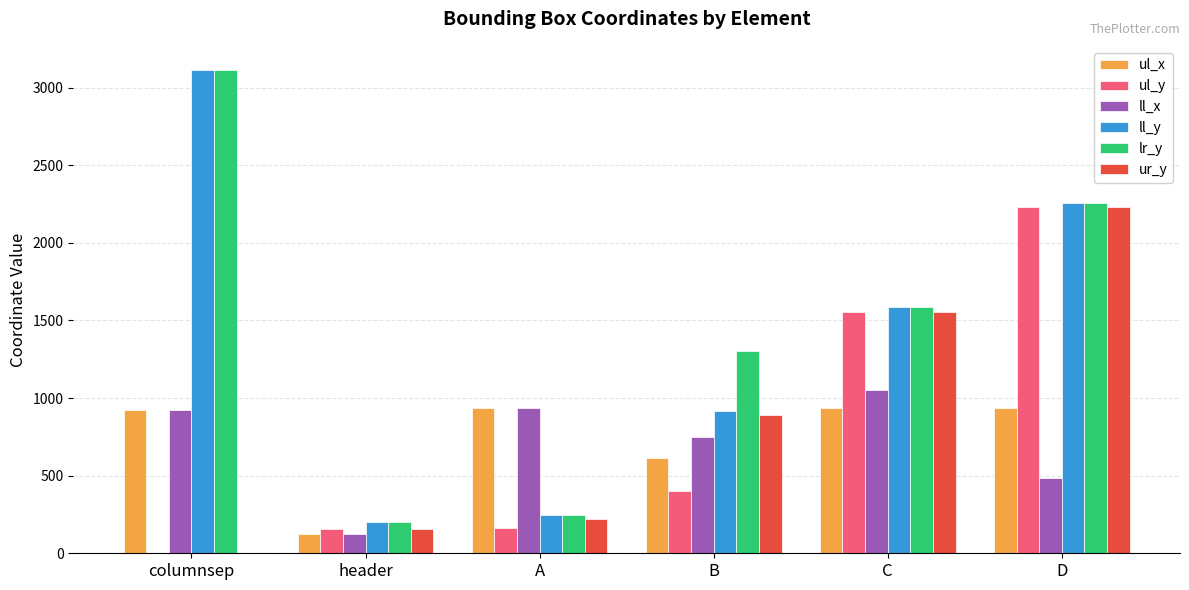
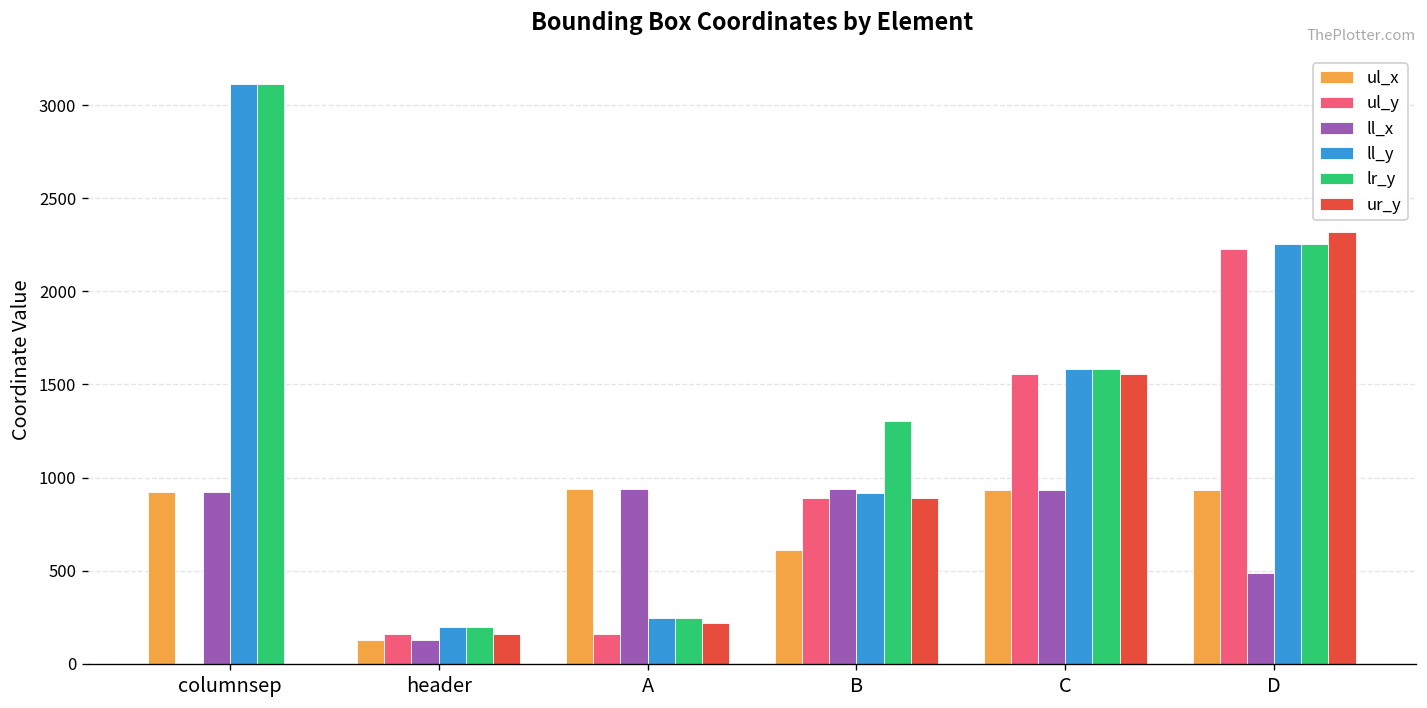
ul_y, B: 400 -> 890
ll_x, B: 750 -> 940
ll_x, C: 1050 -> 940
ur_y, D: 2230 -> 2320
